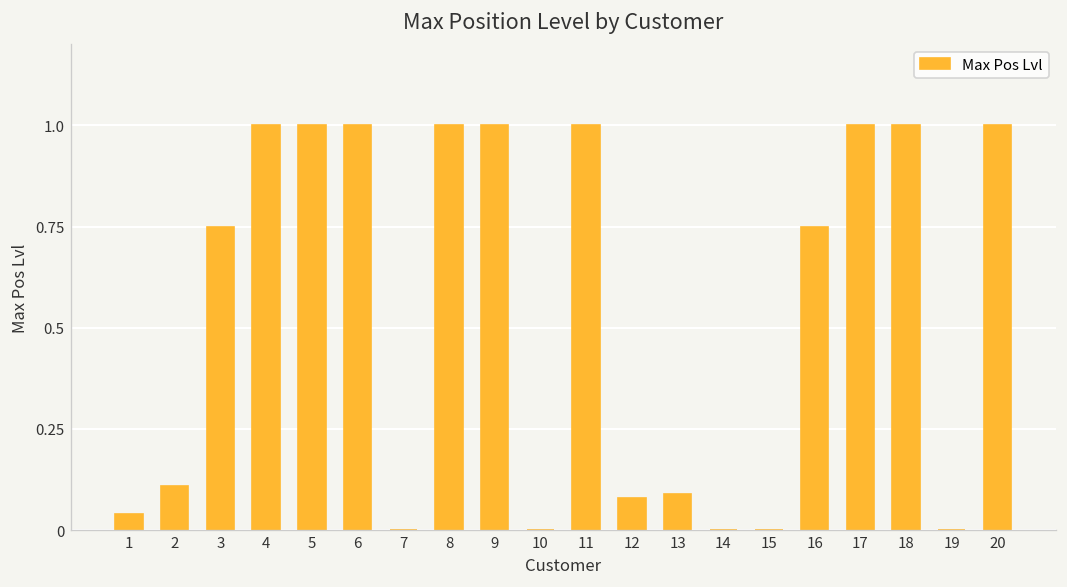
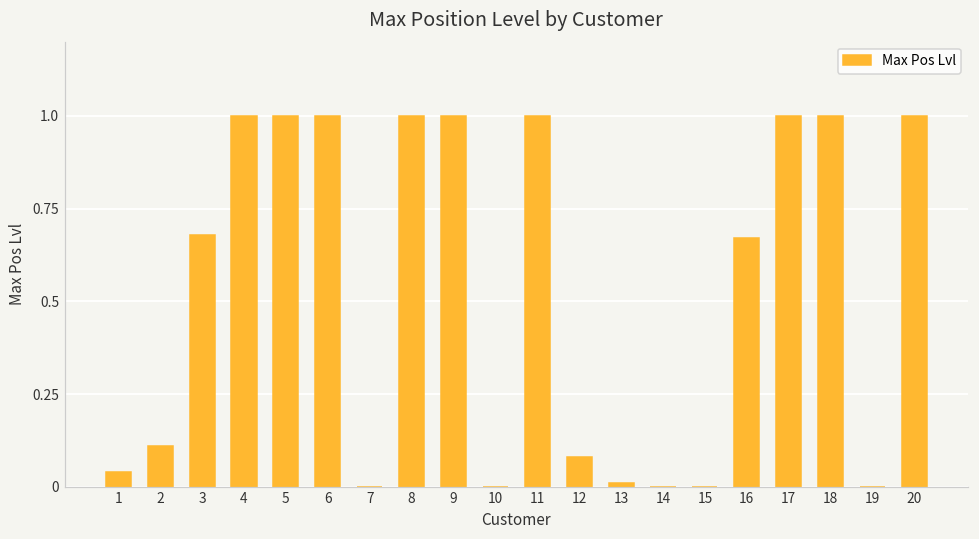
3: 0.75 -> 0.68
13: 0.09 -> 0.01
16: 0.75 -> 0.67
